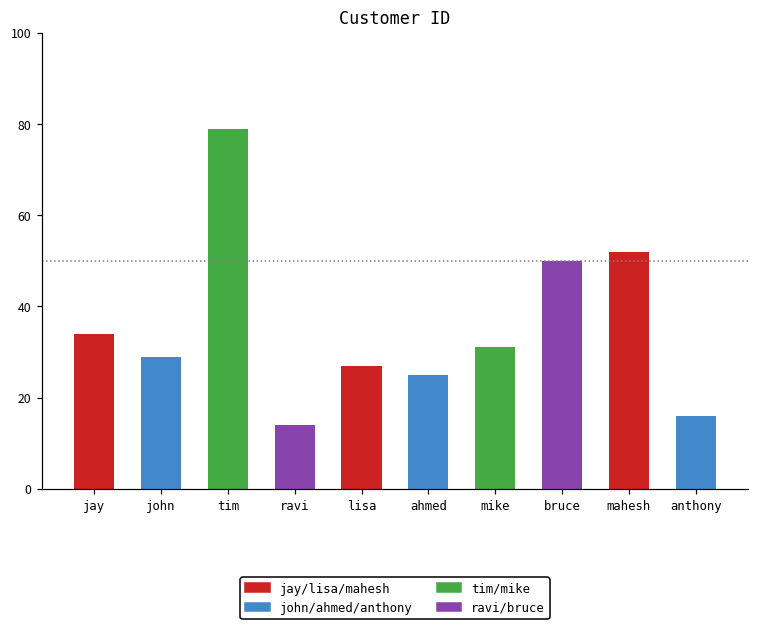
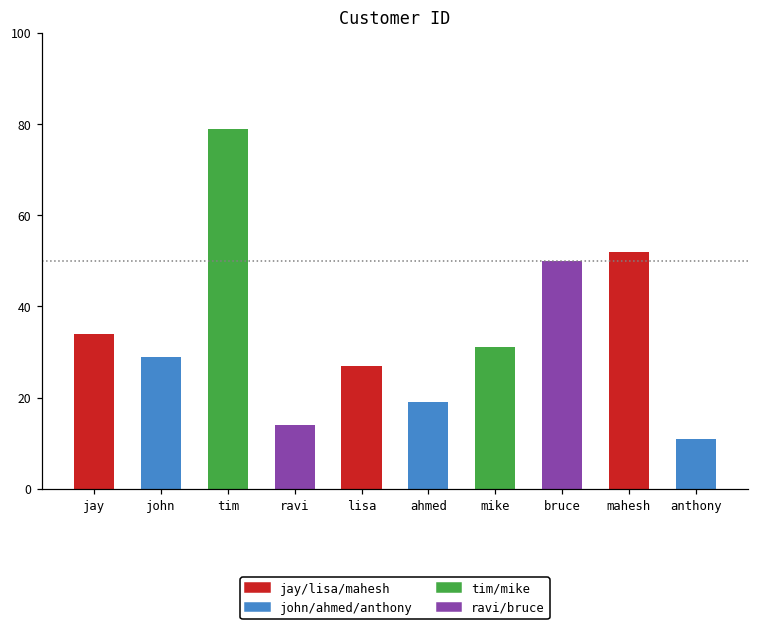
ahmed: 25 -> 19
anthony: 16 -> 11
